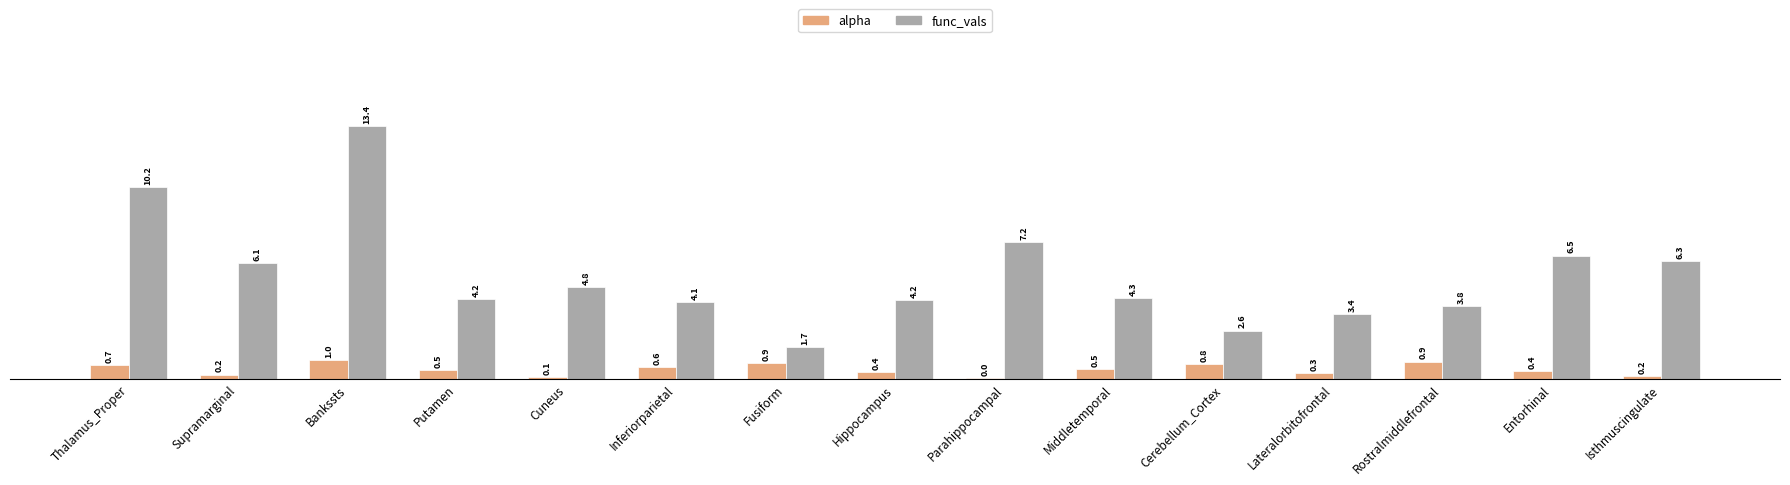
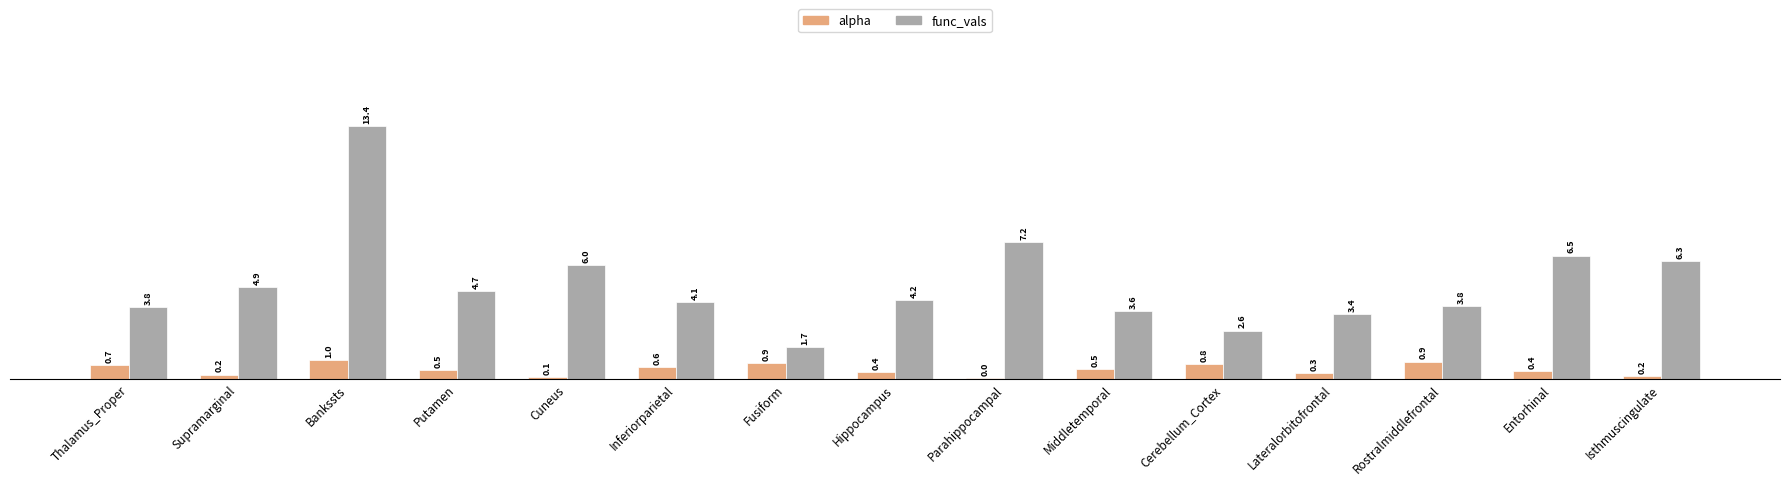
func_vals, Thalamus_Proper: 10.2 -> 3.8
func_vals, Supramarginal: 6.1 -> 4.9
func_vals, Putamen: 4.2 -> 4.7
func_vals, Cuneus: 4.8 -> 6.0
func_vals, Middletemporal: 4.3 -> 3.6
